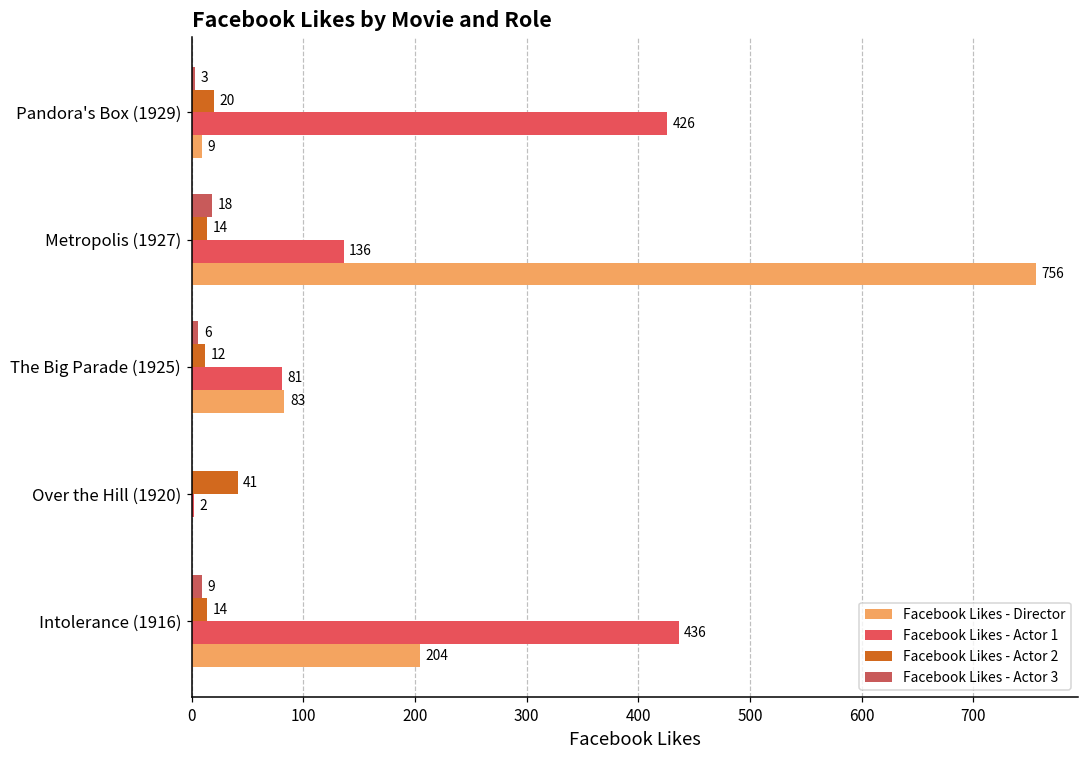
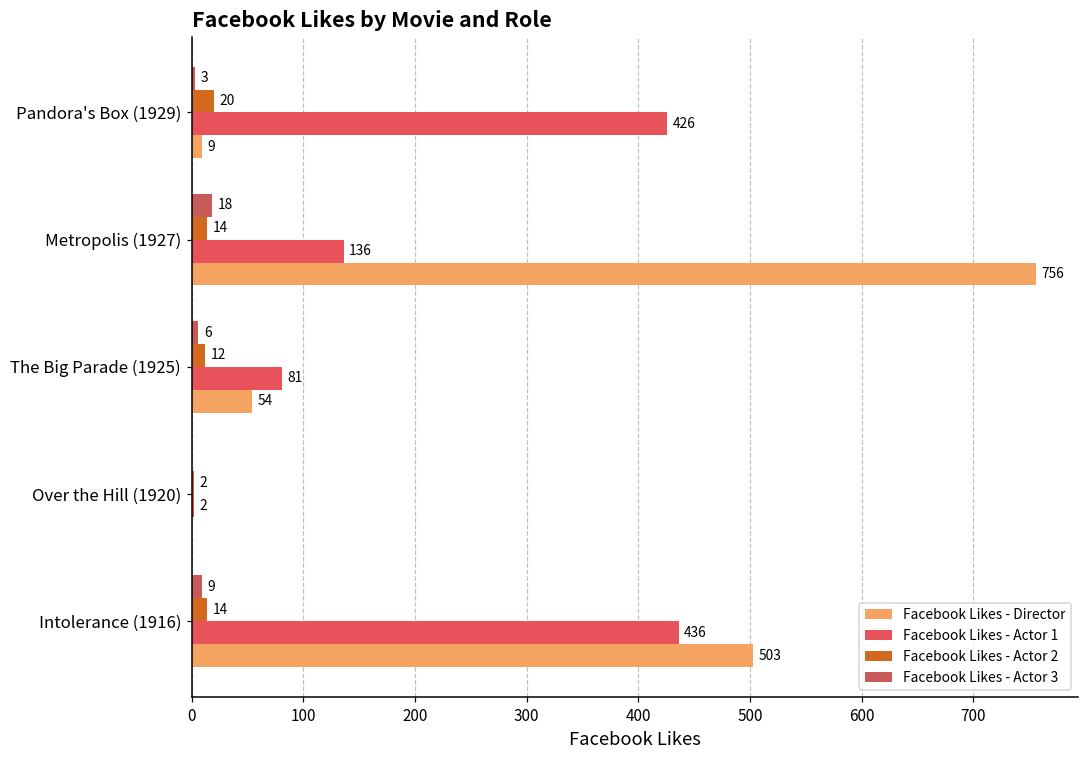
Facebook Likes - Director, The Big Parade (1925): 83 -> 54
Facebook Likes - Actor 2, Over the Hill (1920): 41 -> 2
Facebook Likes - Director, Intolerance (1916): 204 -> 503
